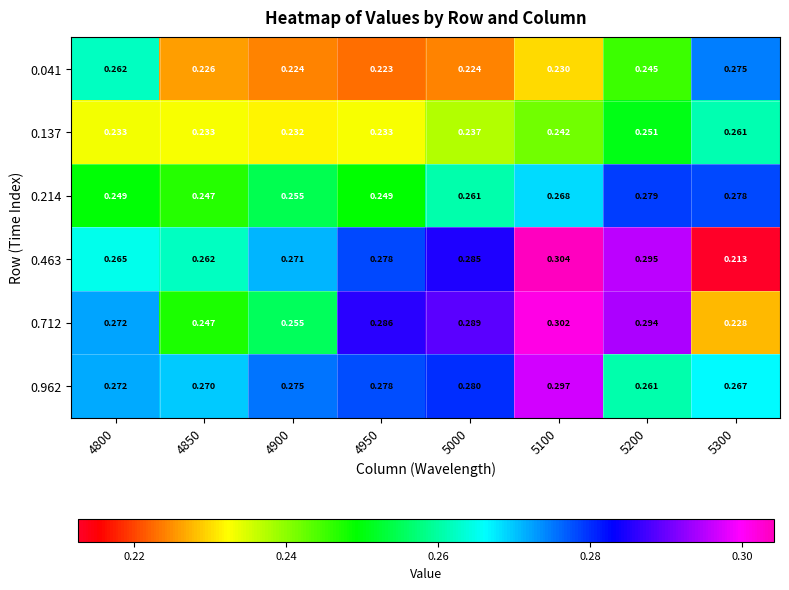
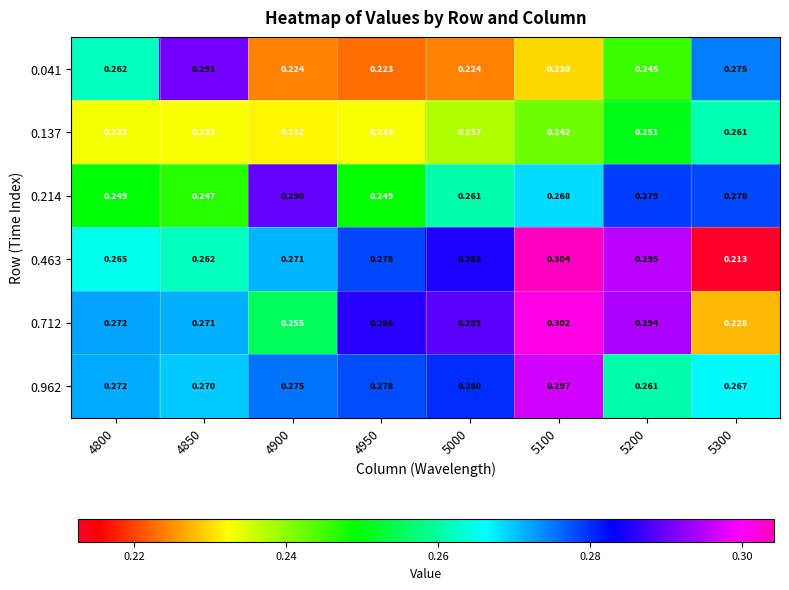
0.041, 4850: 0.226 -> 0.291
0.214, 4900: 0.255 -> 0.290
0.712, 4850: 0.247 -> 0.271
